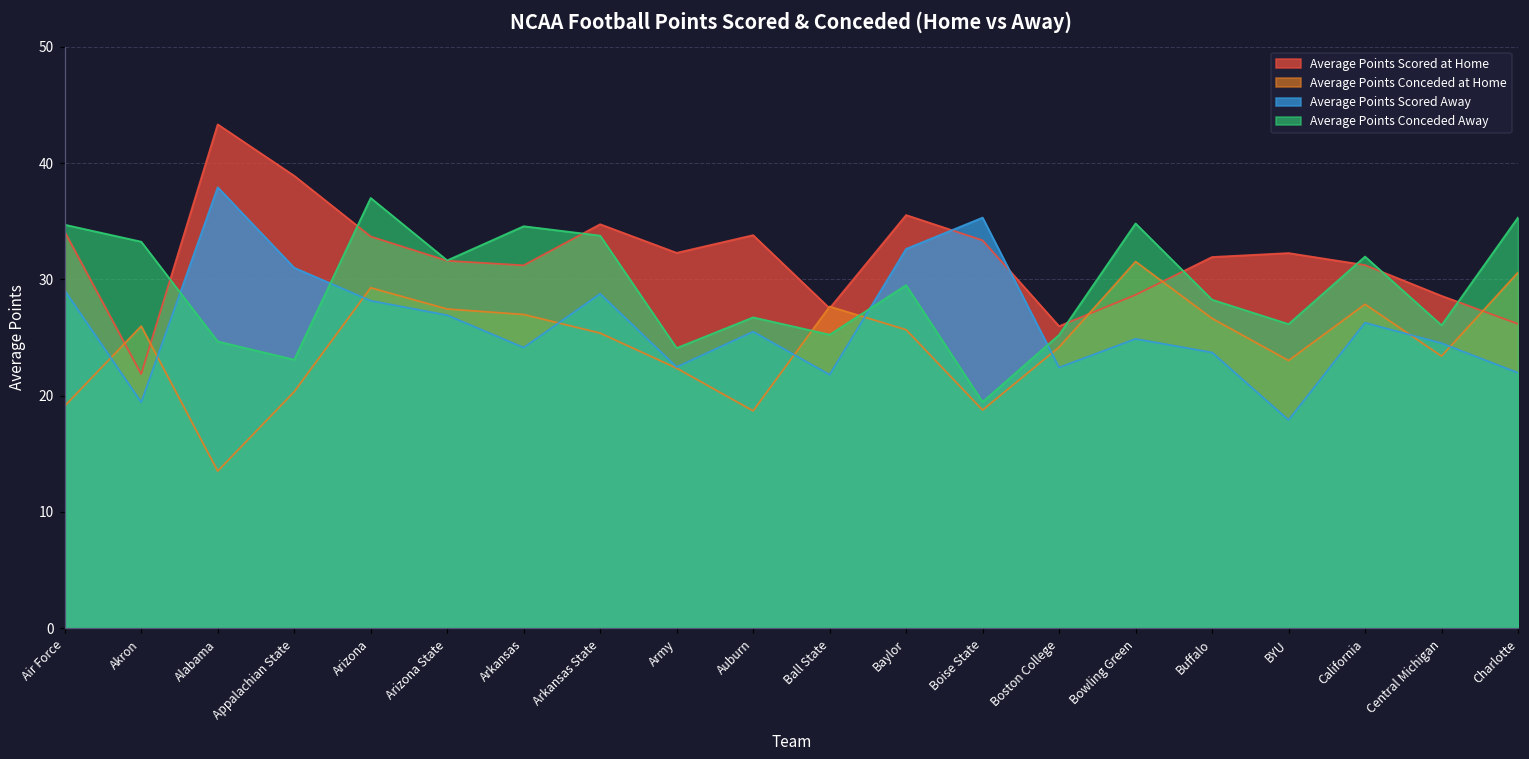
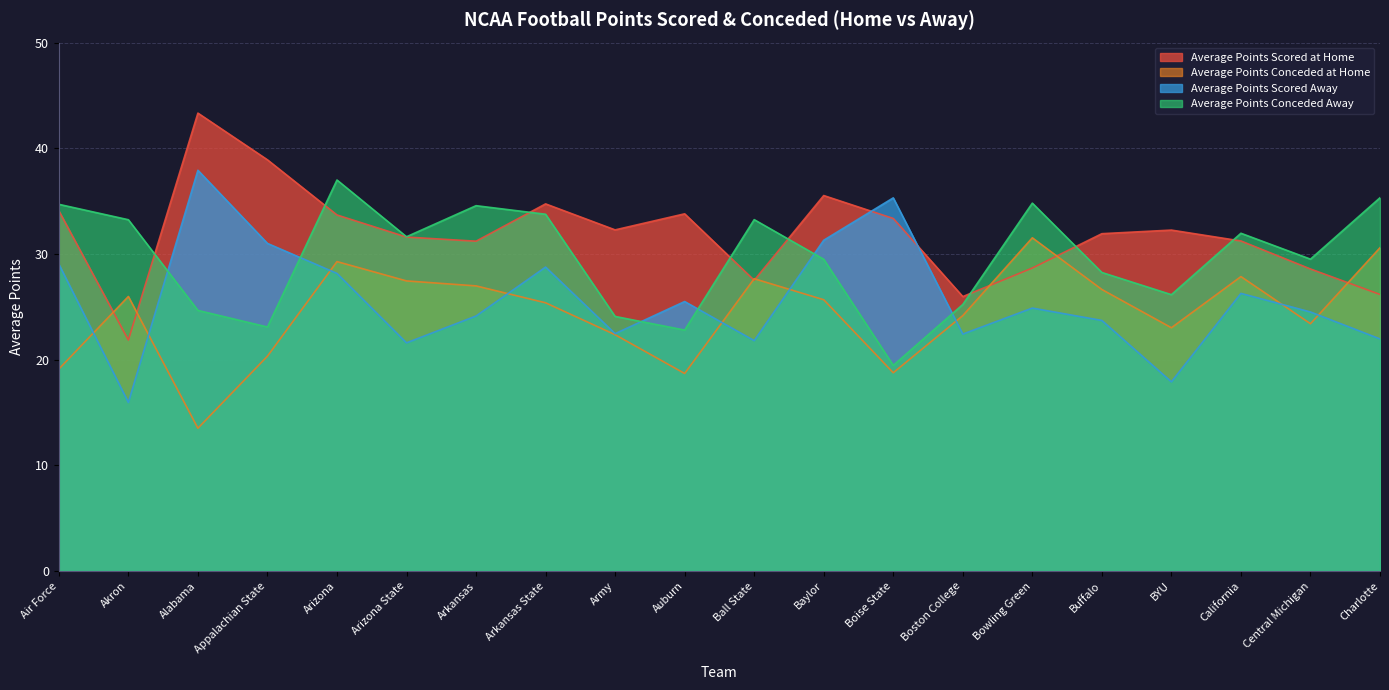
Average Points Scored Away, Akron: 19.4 -> 16.0
Average Points Scored Away, Arizona State: 26.9 -> 21.6
Average Points Conceded Away, Auburn: 26.7 -> 22.8
Average Points Conceded Away, Ball State: 25.2 -> 33.3
Average Points Scored Away, Baylor: 32.6 -> 31.3
Average Points Conceded Away, Central Michigan: 26.1 -> 29.5
